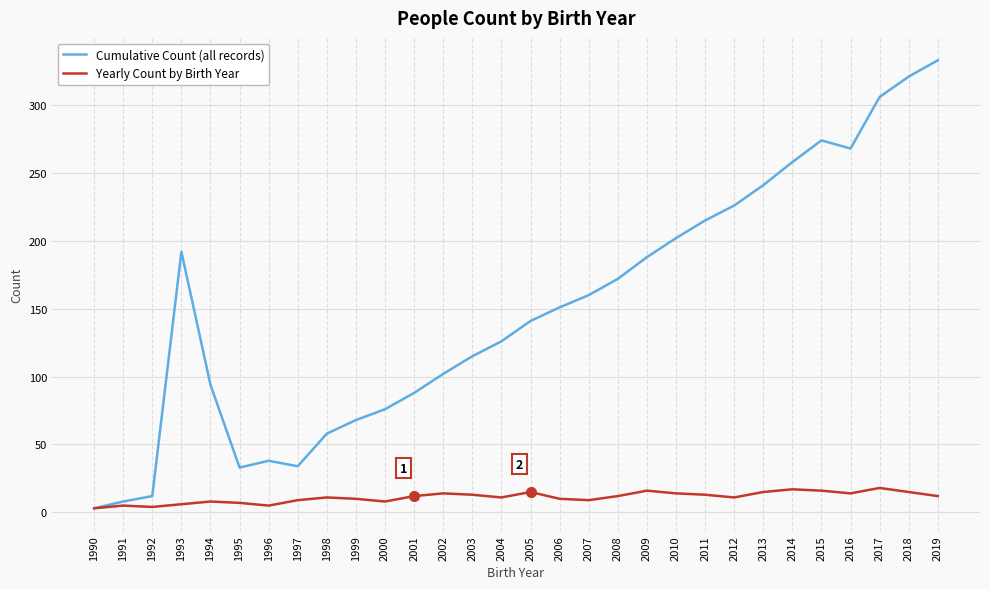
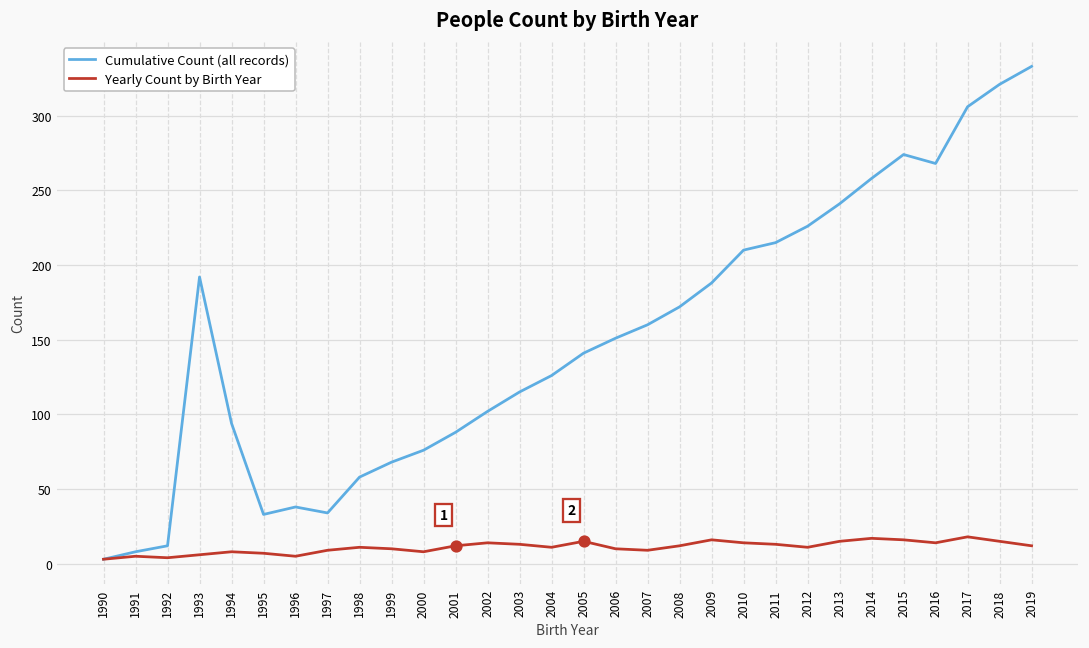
Cumulative Count (all records), 2010: 202 -> 210
